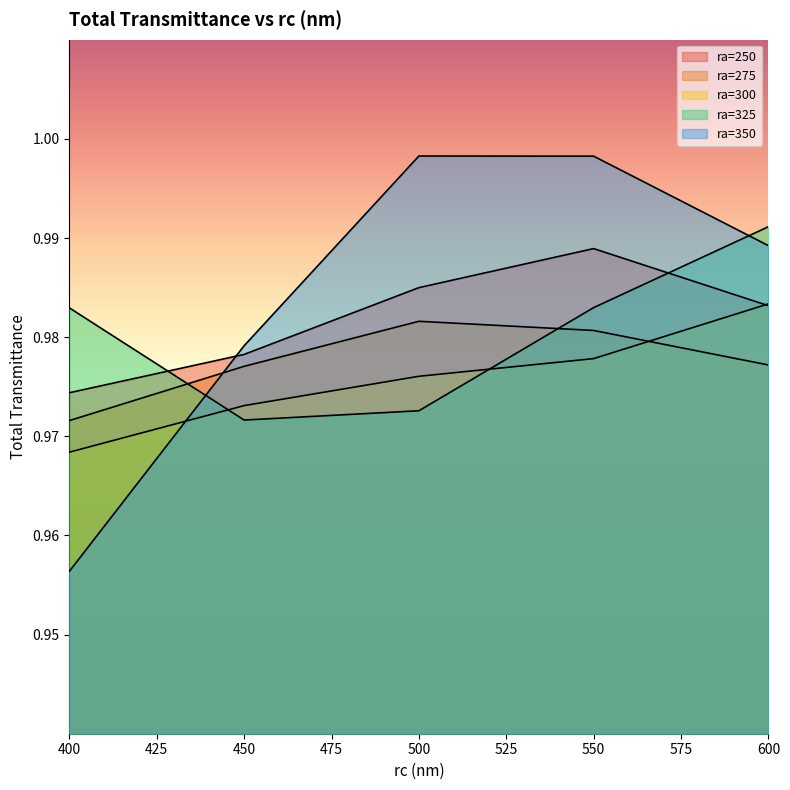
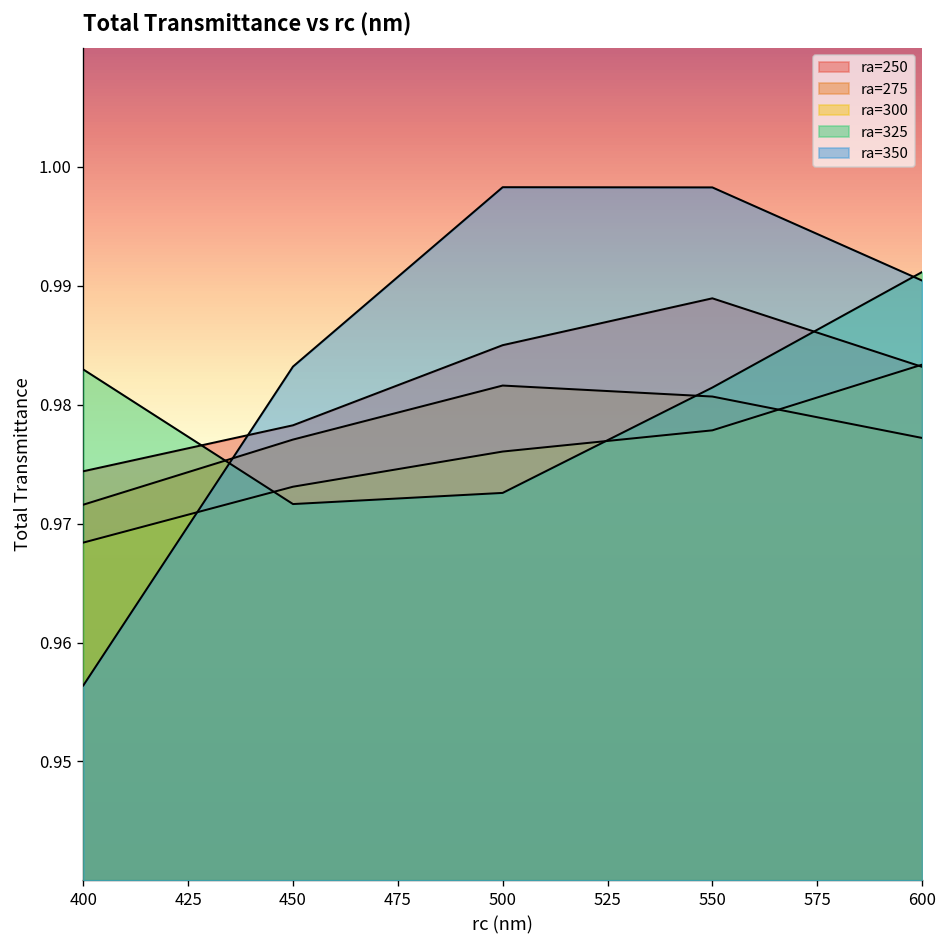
ra=350, 450: 0.979 -> 0.983
ra=325, 550: 0.983 -> 0.981
ra=350, 600: 0.989 -> 0.990
